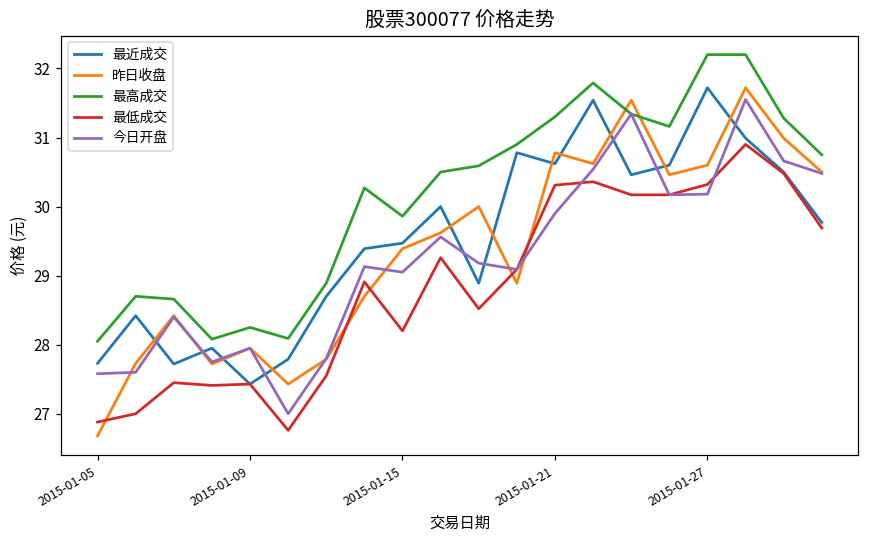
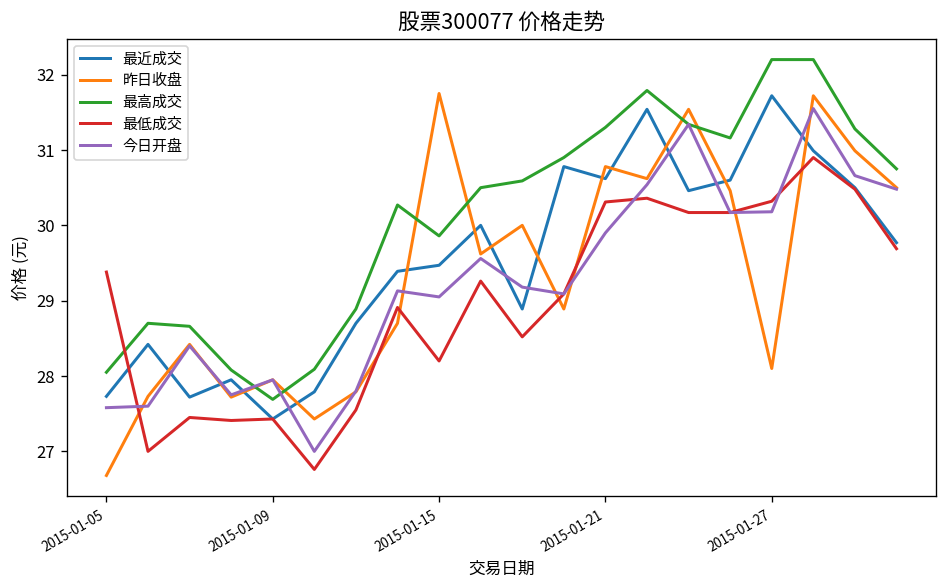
最低成交, 2015-01-05: 26.9 -> 29.4
最高成交, 2015-01-09: 28.3 -> 27.7
昨日收盘, 2015-01-15: 29.4 -> 31.8
昨日收盘, 2015-01-27: 30.6 -> 28.1
